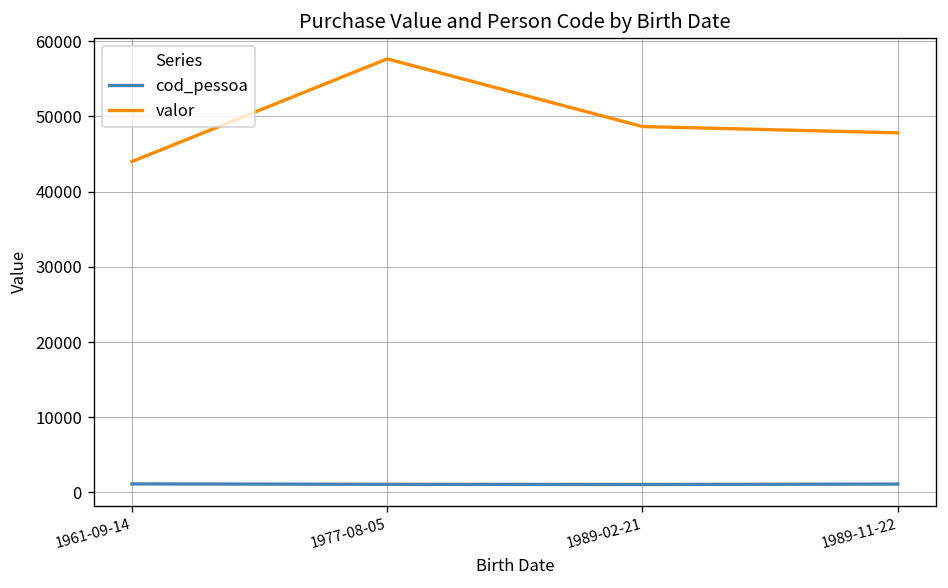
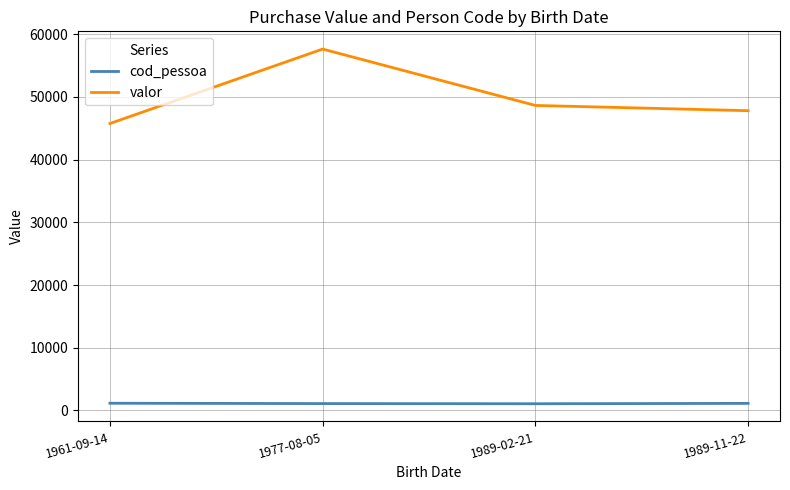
valor, 1961-09-14: 44000 -> 46000
